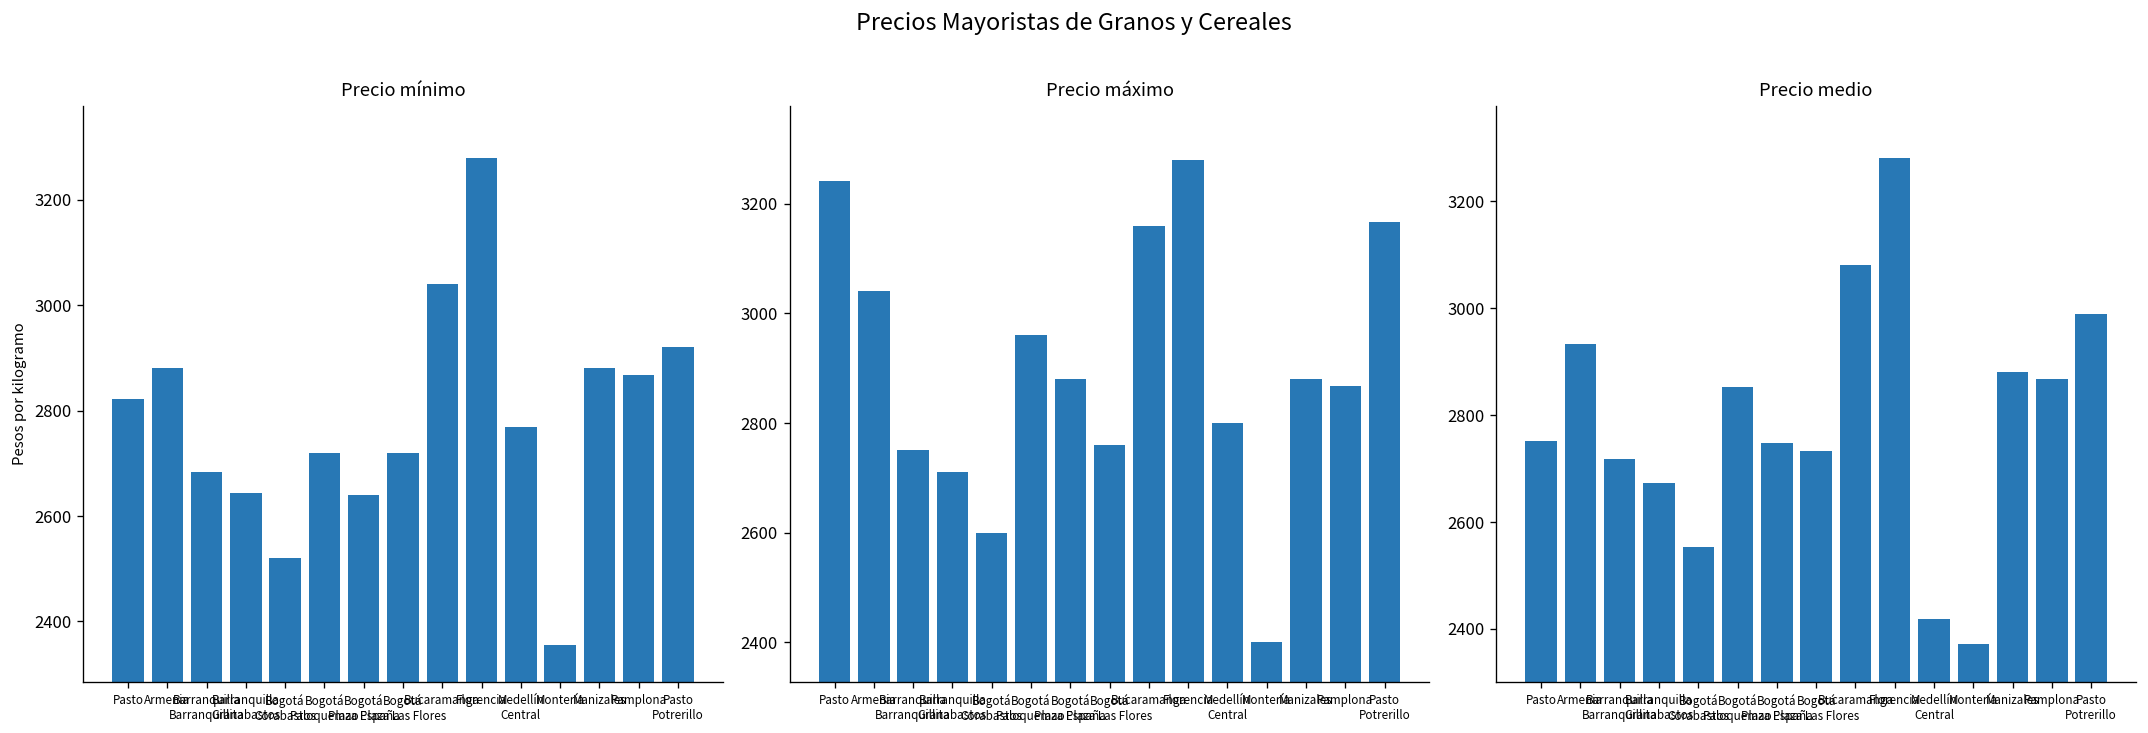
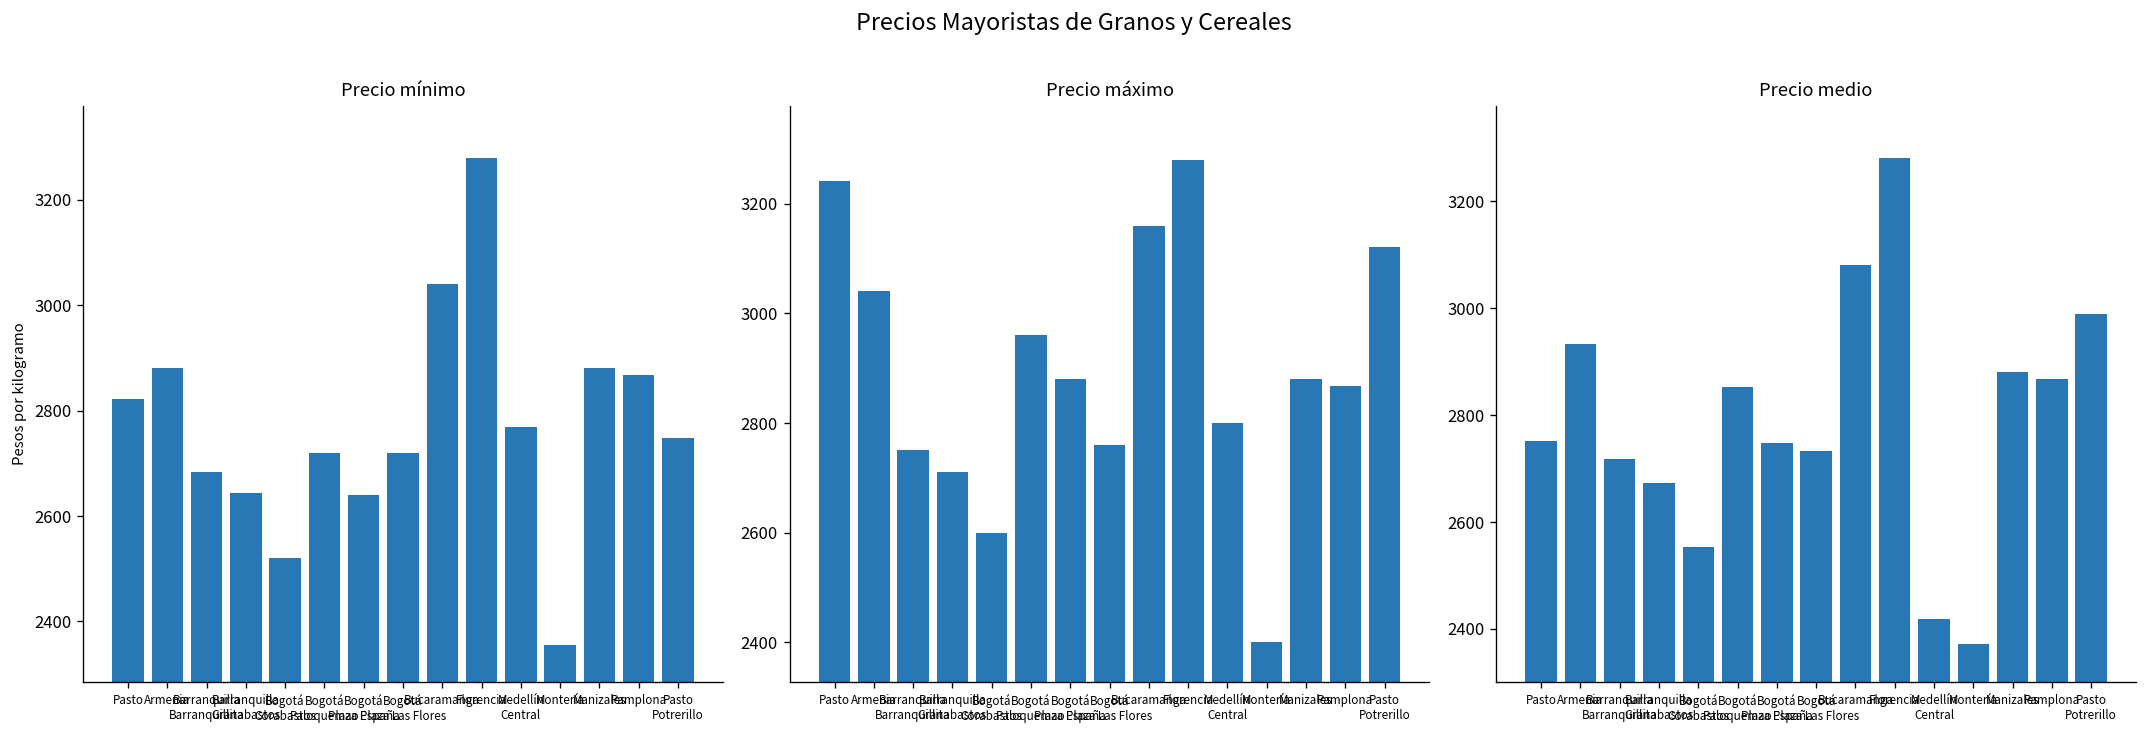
Precio mínimo, Pasto Potrerillo: 2920 -> 2750
Precio máximo, Pasto Potrerillo: 3170 -> 3120
